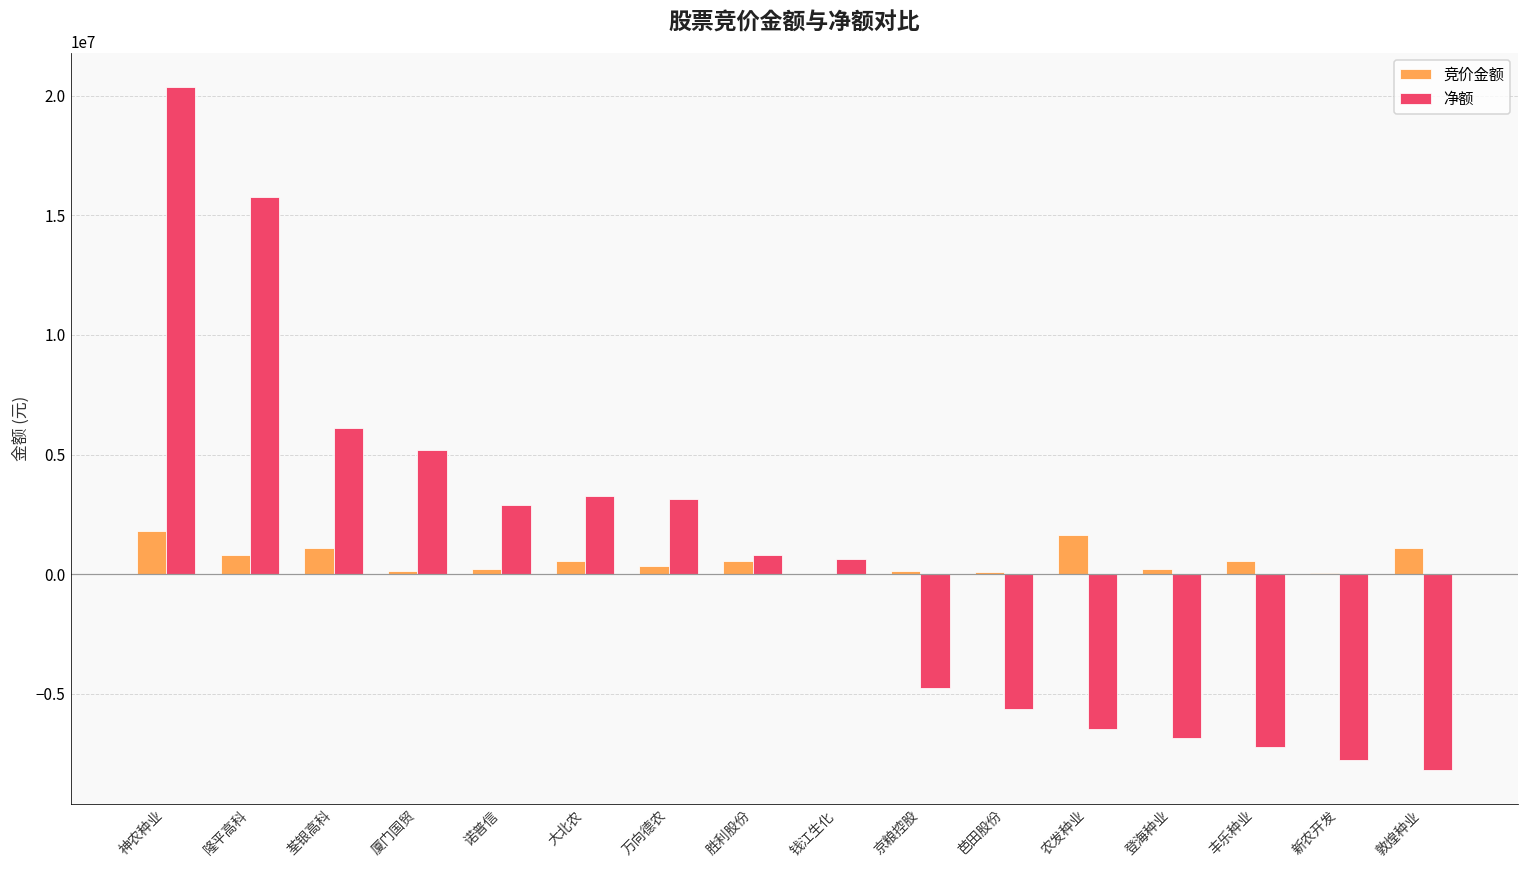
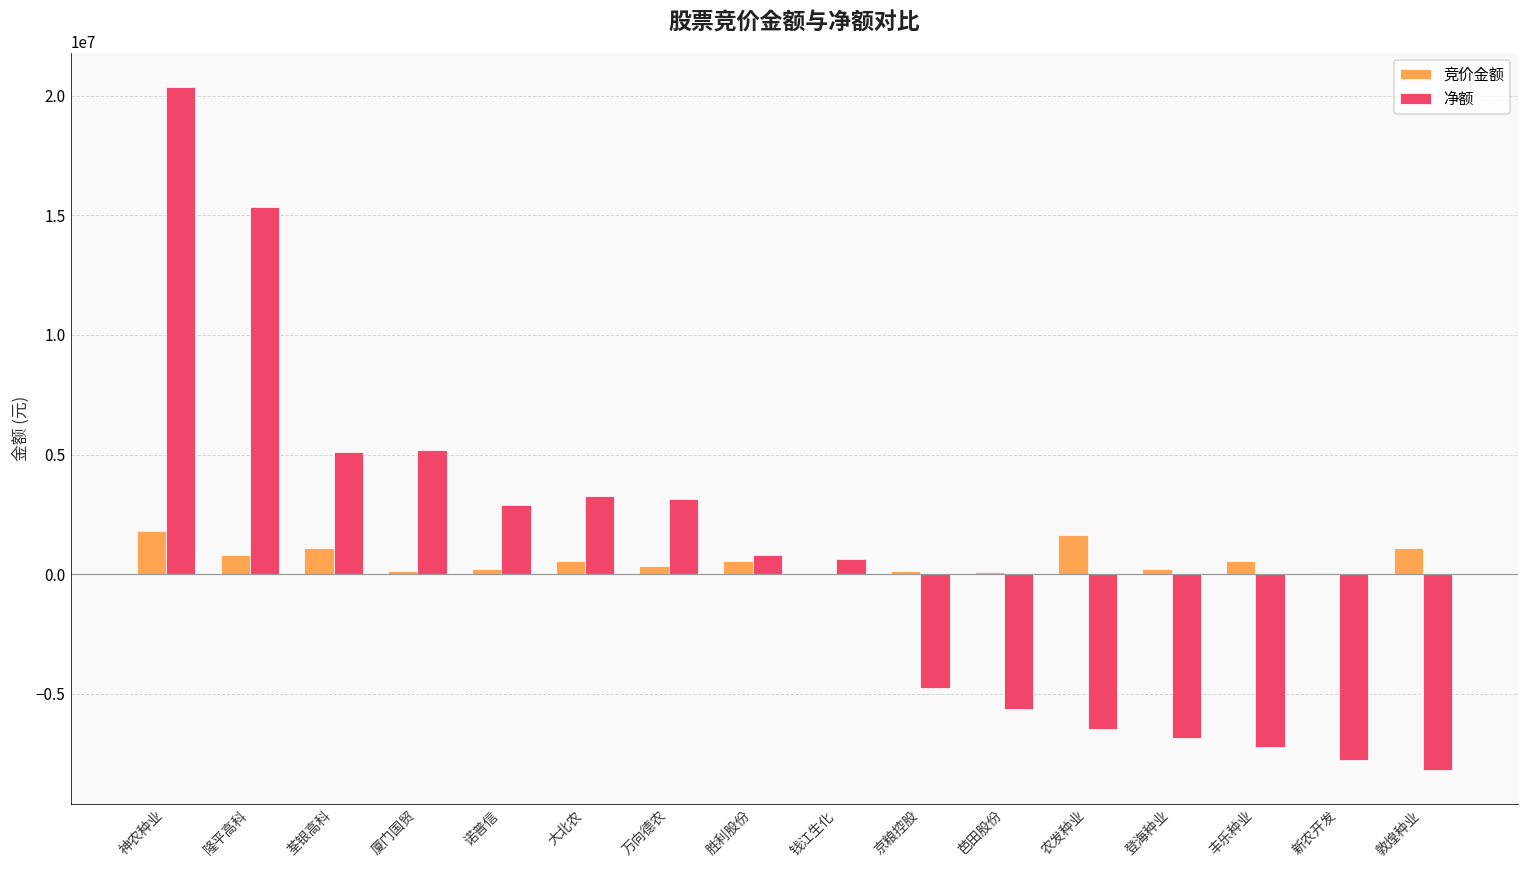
净额, 隆平高科: 15800000 -> 15300000
净额, 荃银高科: 6100000 -> 5100000
